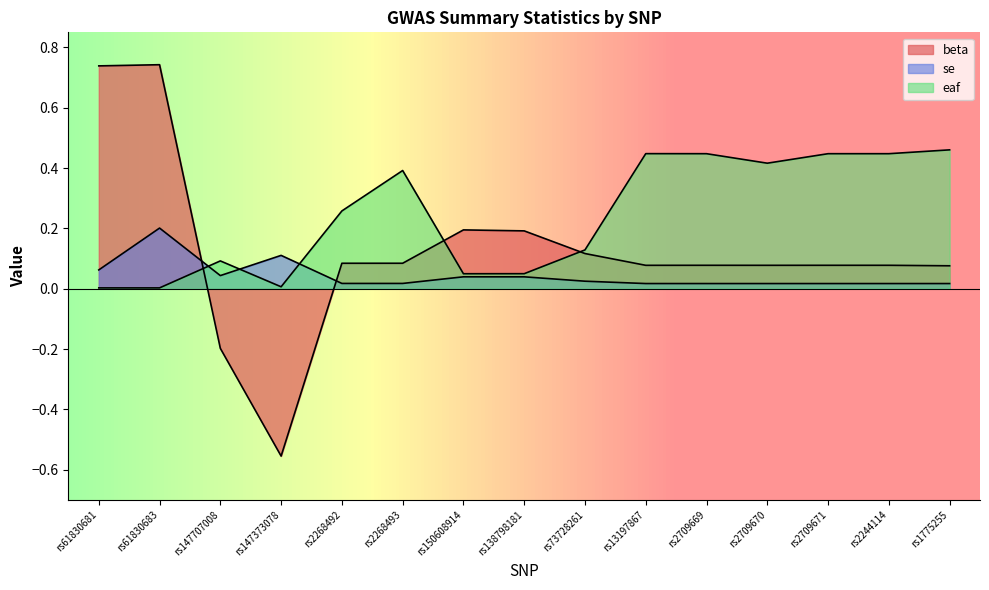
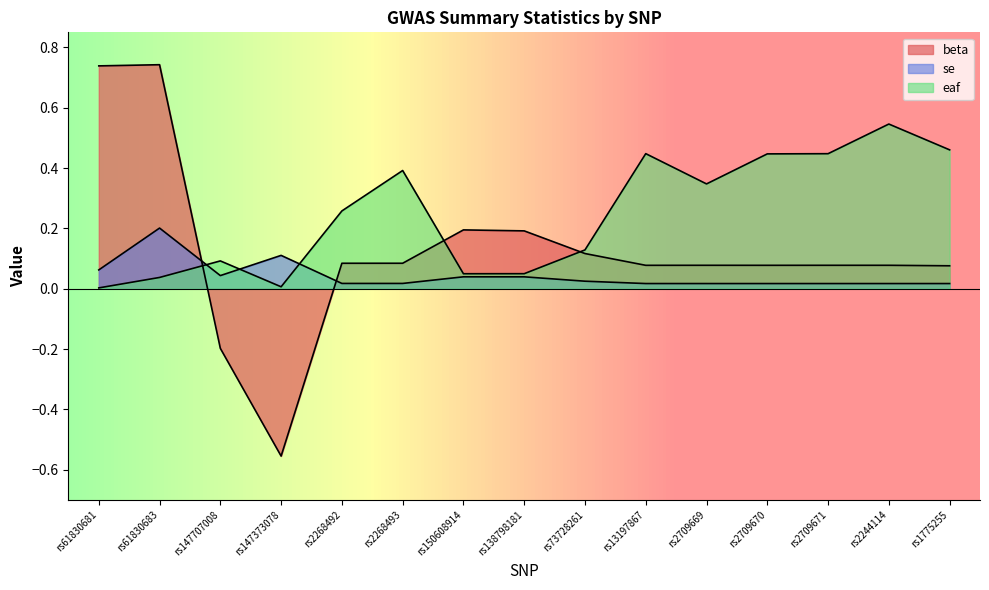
eaf, rs61830683: 0.00 -> 0.04
eaf, rs2709669: 0.45 -> 0.35
eaf, rs2709670: 0.42 -> 0.45
eaf, rs2244114: 0.45 -> 0.55
